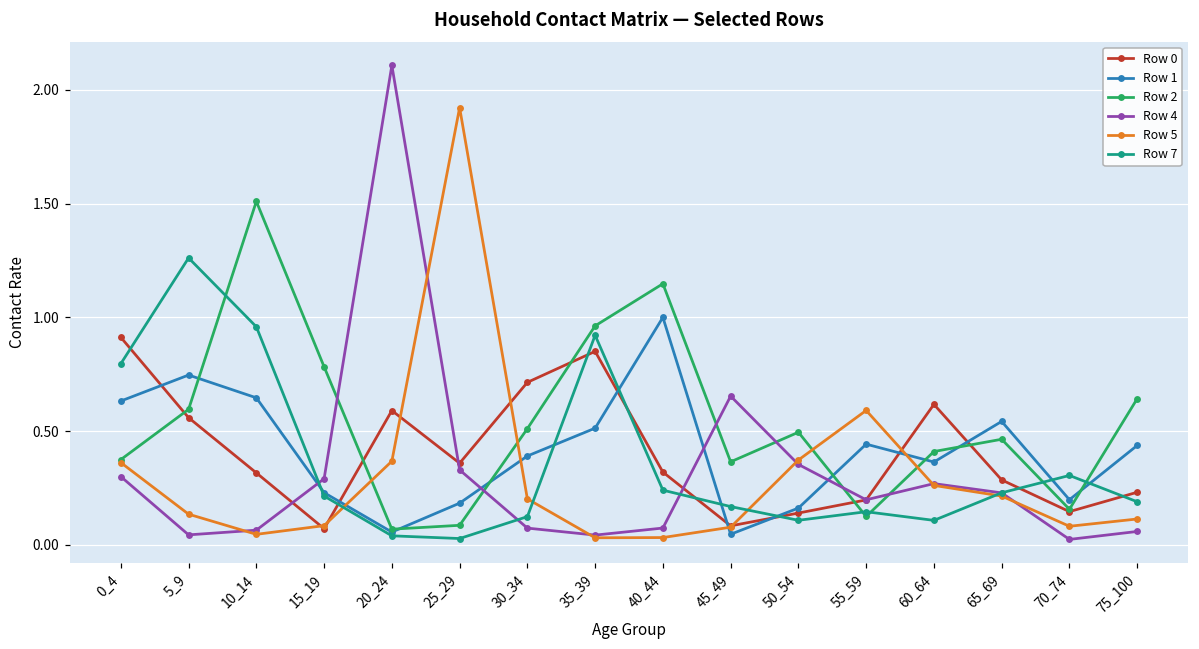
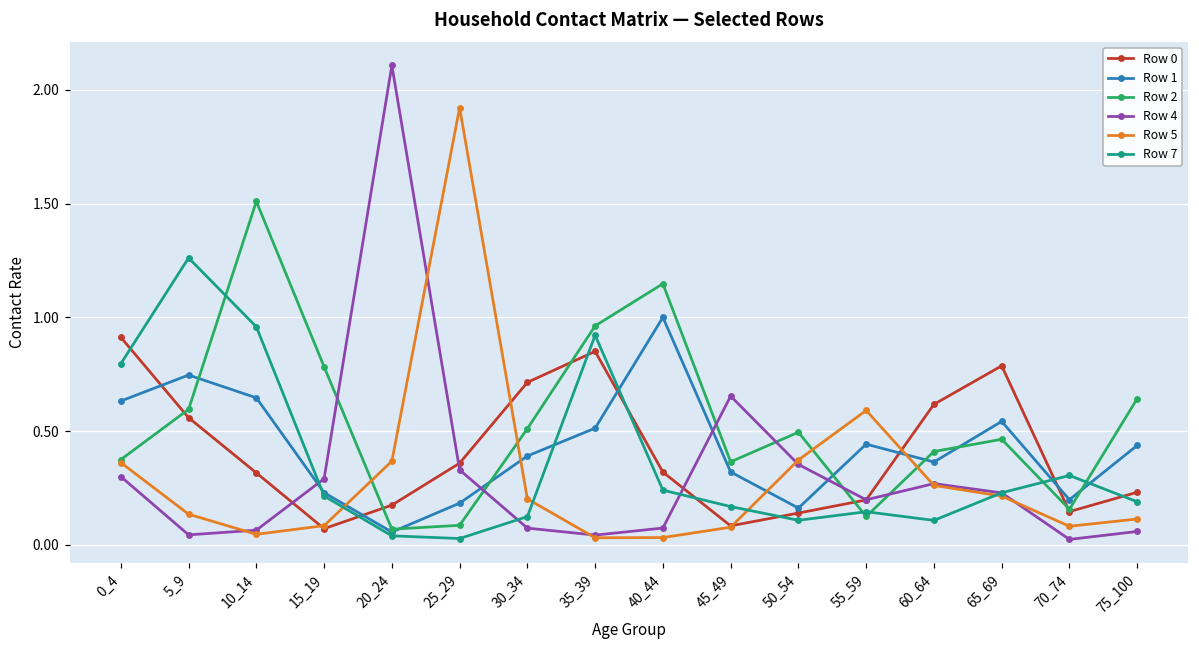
Row 0, 20_24: 0.59 -> 0.17
Row 1, 45_49: 0.05 -> 0.32
Row 0, 65_69: 0.29 -> 0.79
